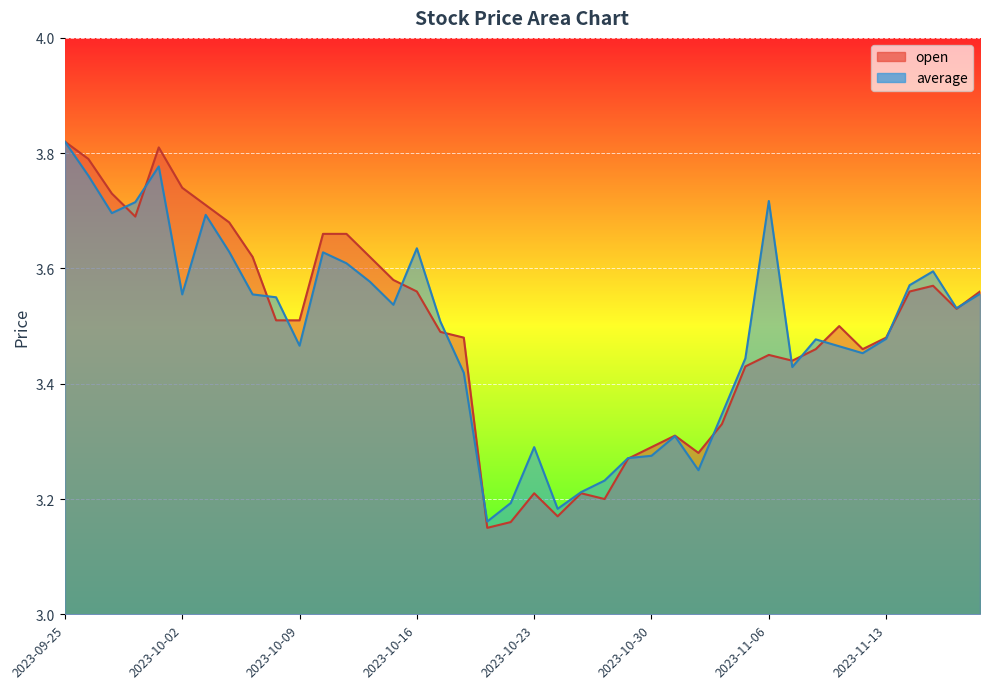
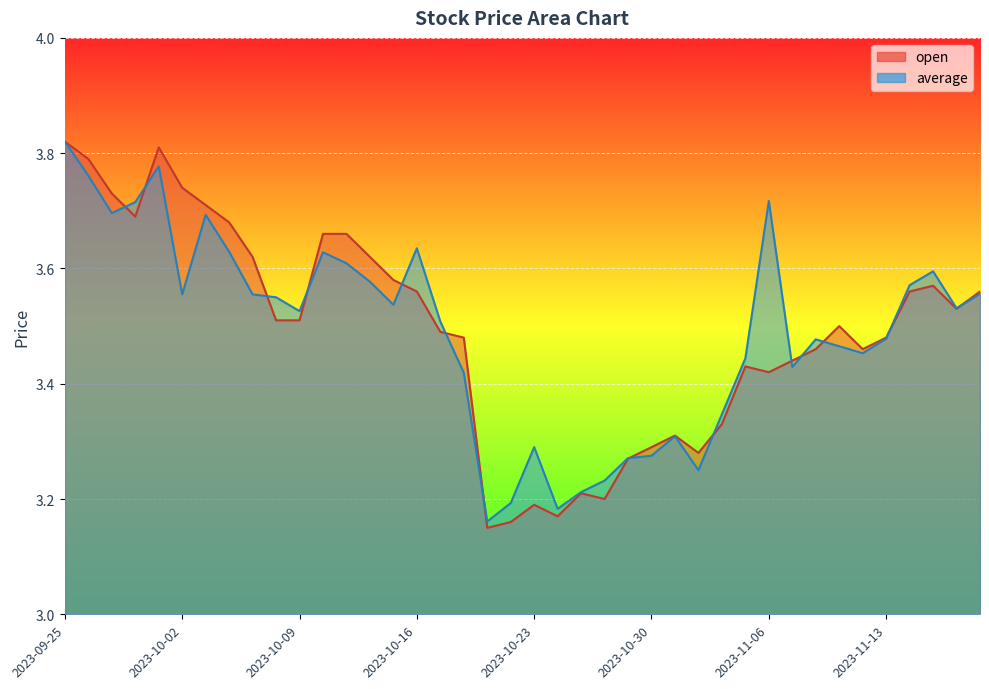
average, 2023-10-09: 3.47 -> 3.53
open, 2023-10-23: 3.21 -> 3.19
open, 2023-11-06: 3.45 -> 3.42
